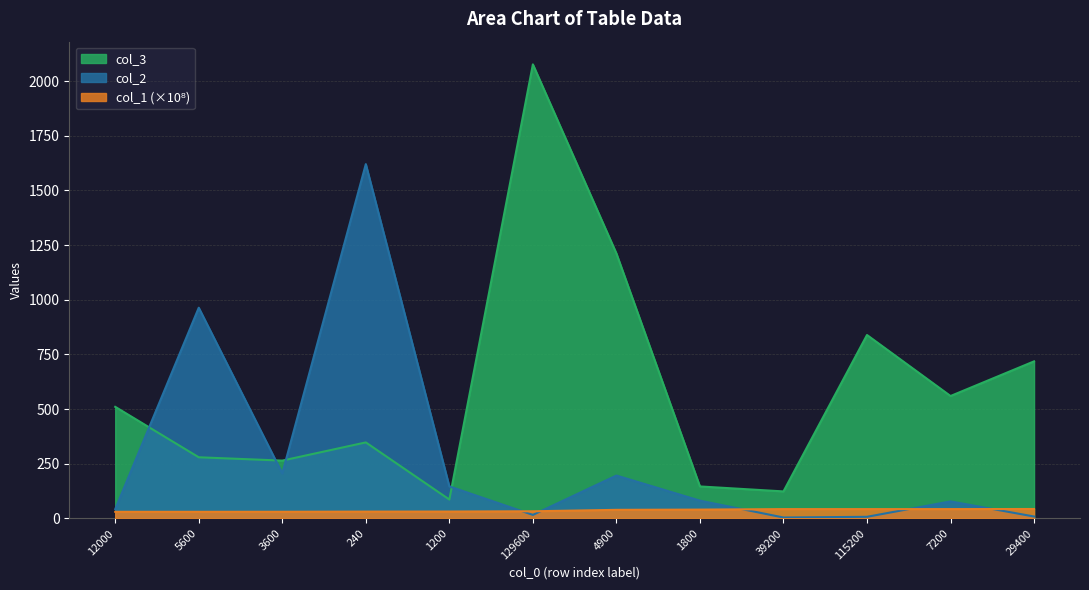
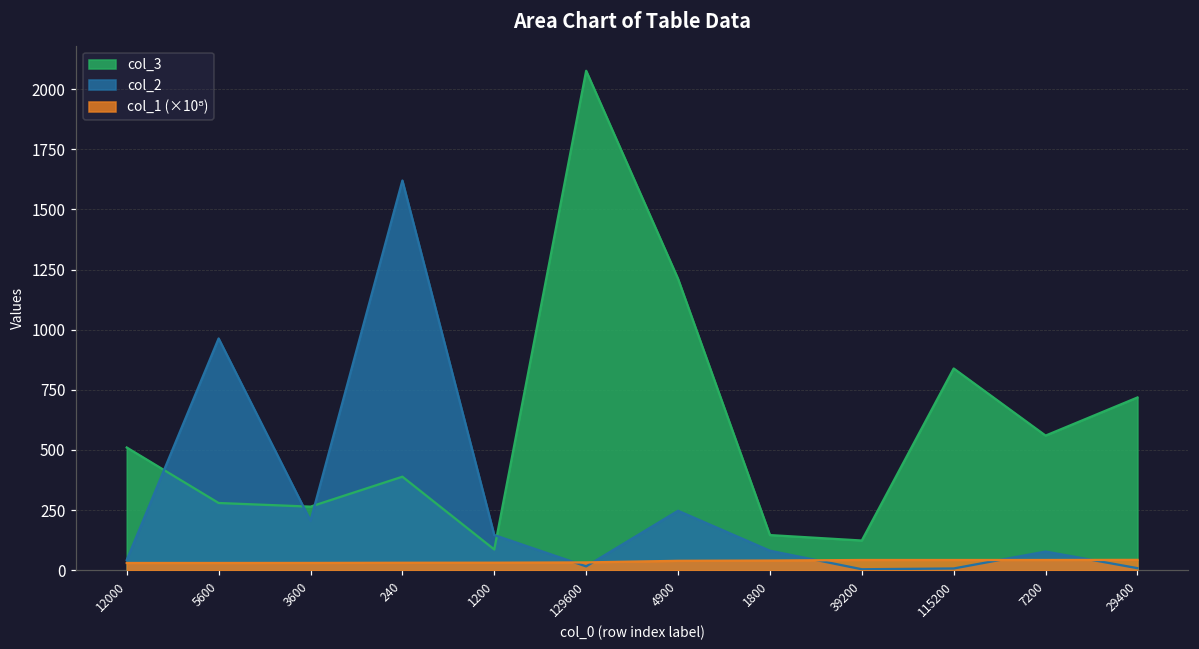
col_3, 240: 350 -> 390
col_2, 4900: 200 -> 250
